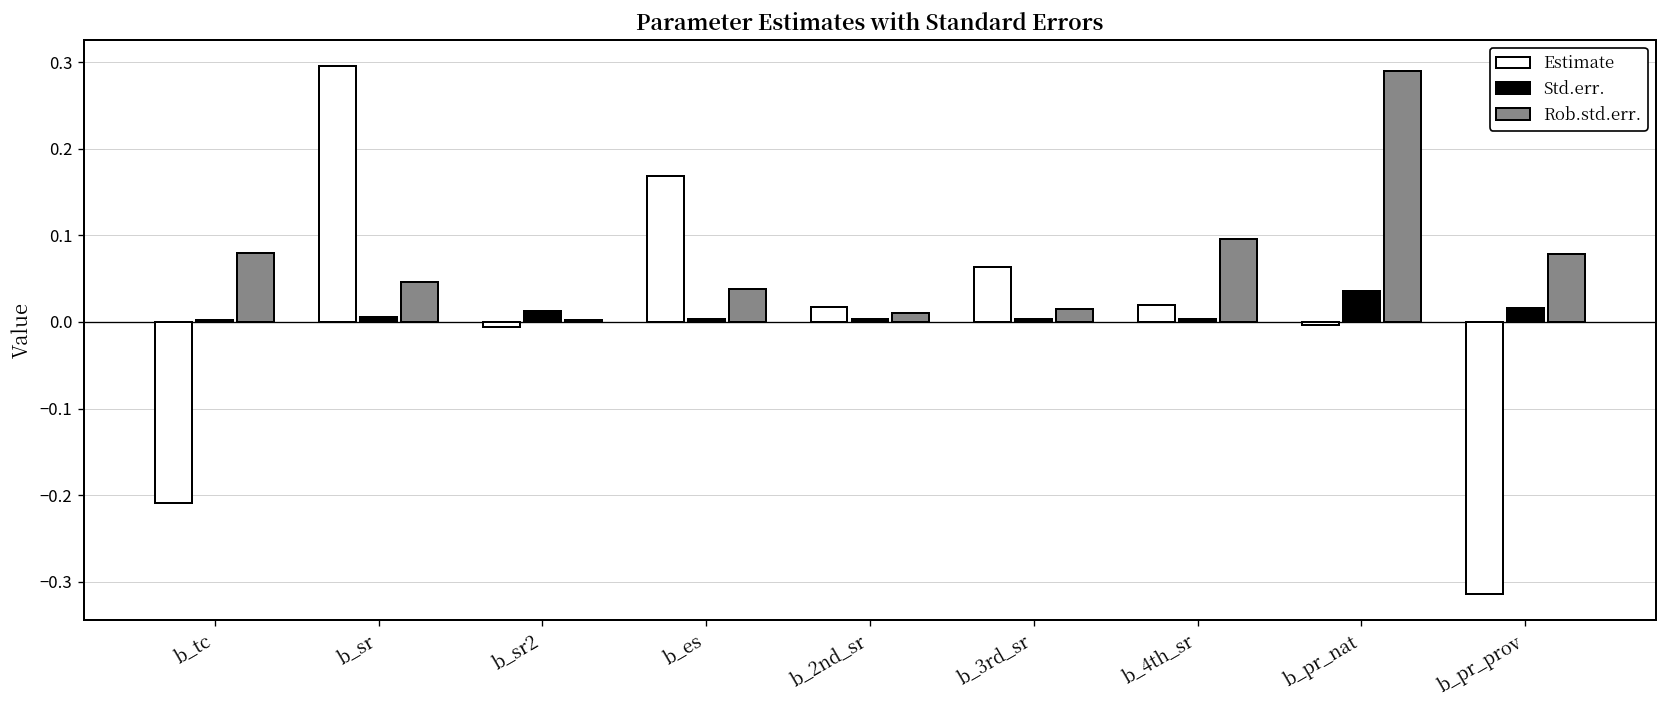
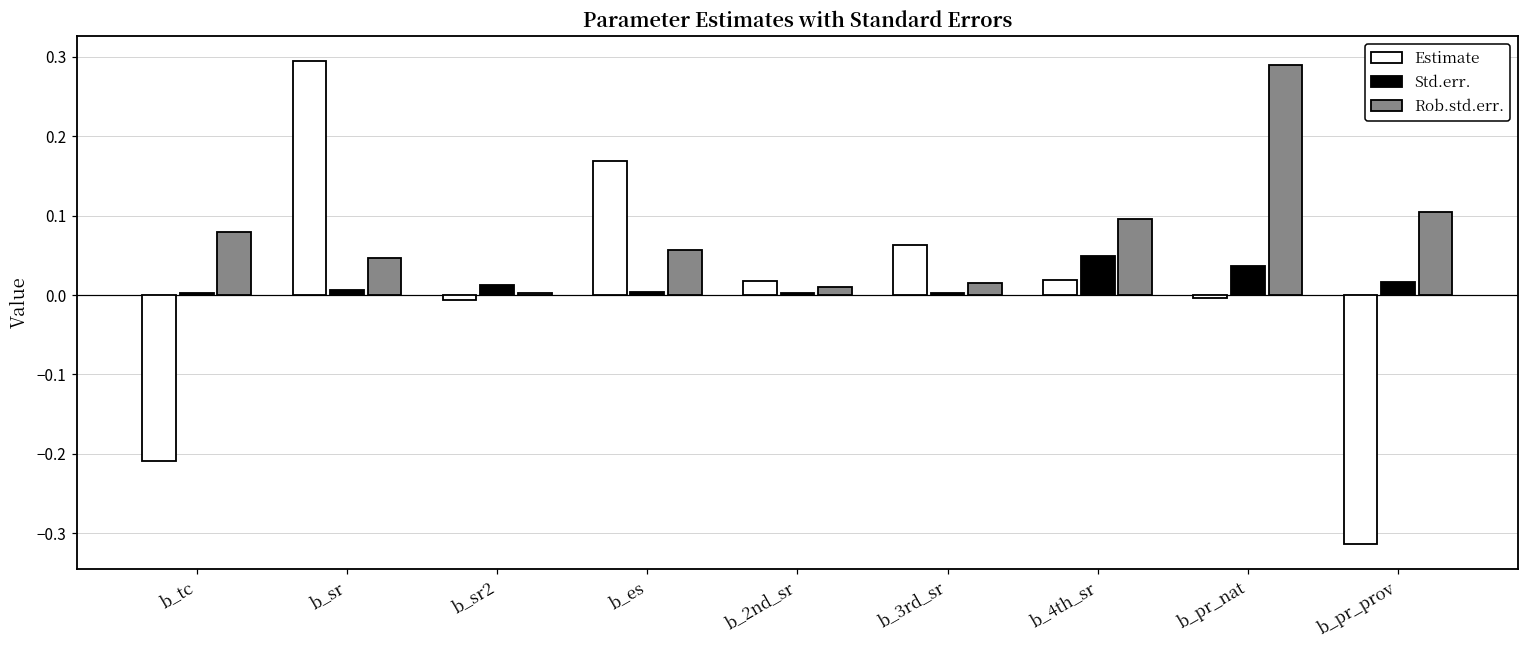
Rob.std.err., b_es: 0.04 -> 0.06
Std.err., b_4th_sr: 0.00 -> 0.05
Rob.std.err., b_pr_prov: 0.08 -> 0.10
